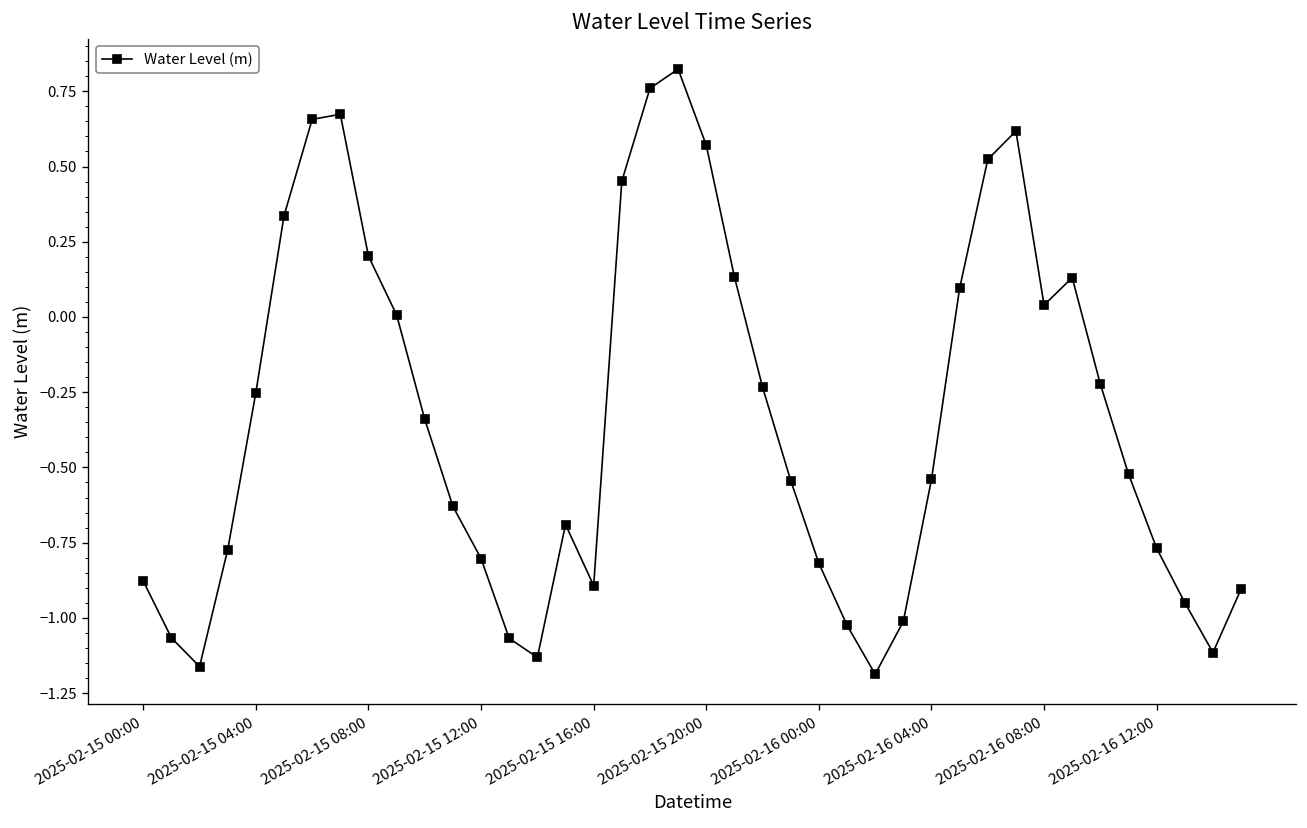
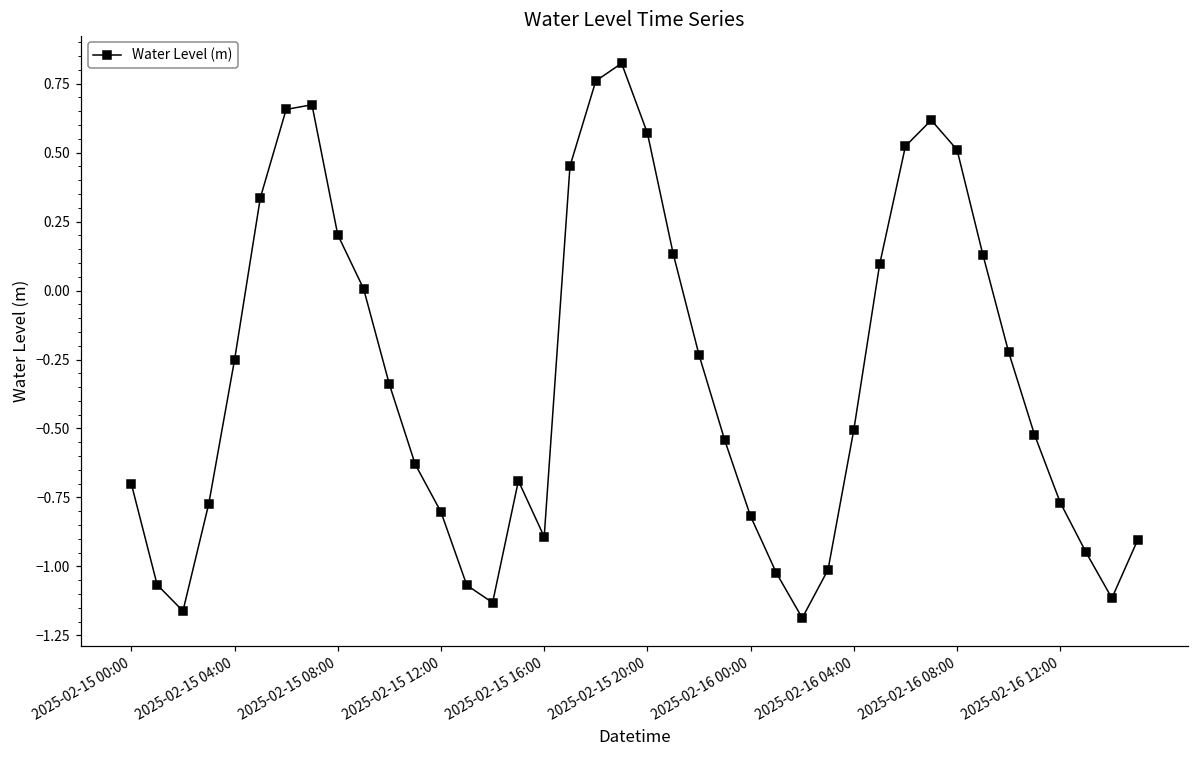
2025-02-15 00:00: -0.88 -> -0.70
2025-02-16 04:00: -0.54 -> -0.50
2025-02-16 08:00: 0.04 -> 0.51
